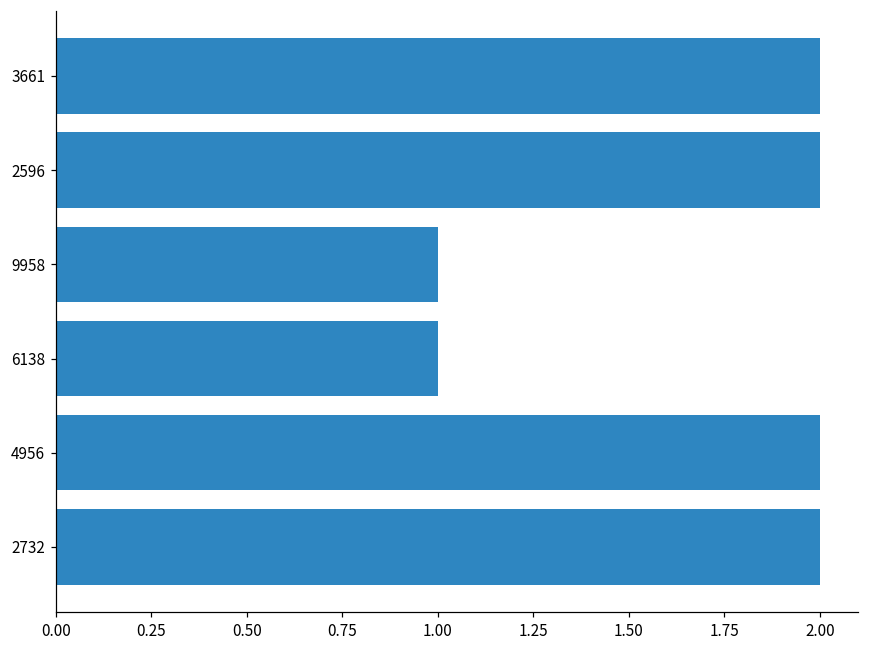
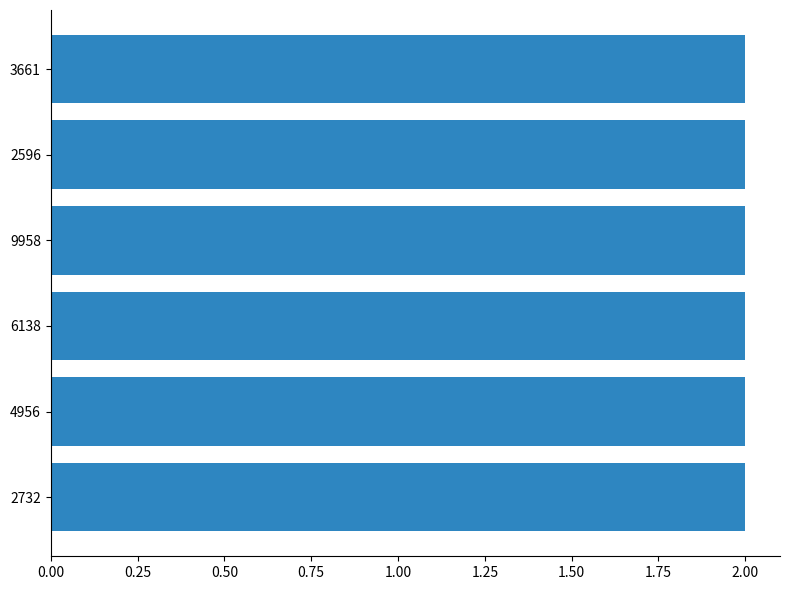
9958: 1 -> 2
6138: 1 -> 2
